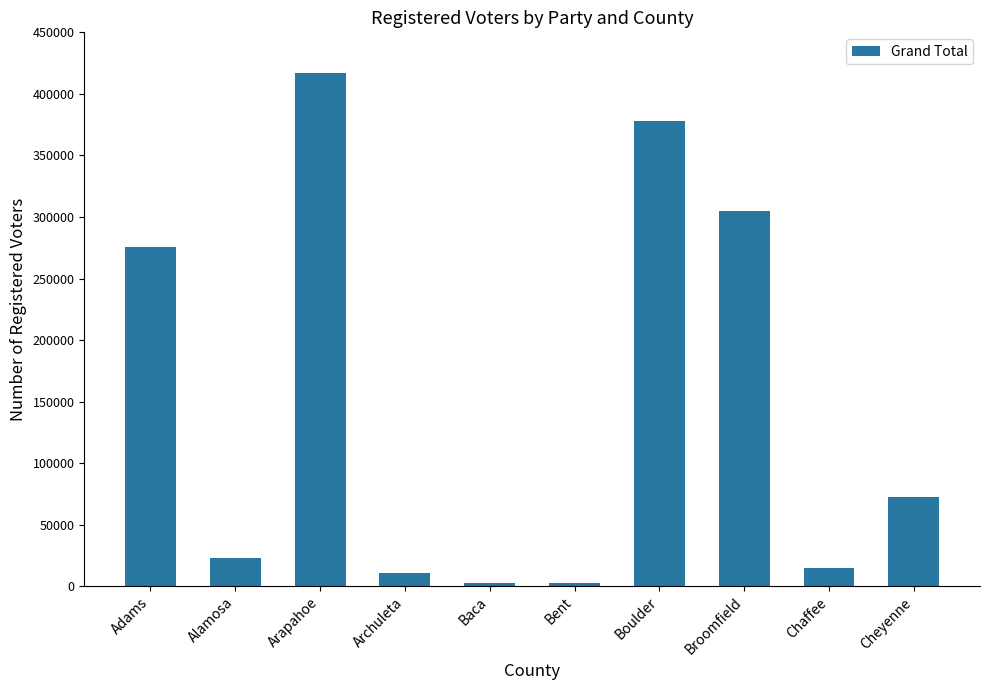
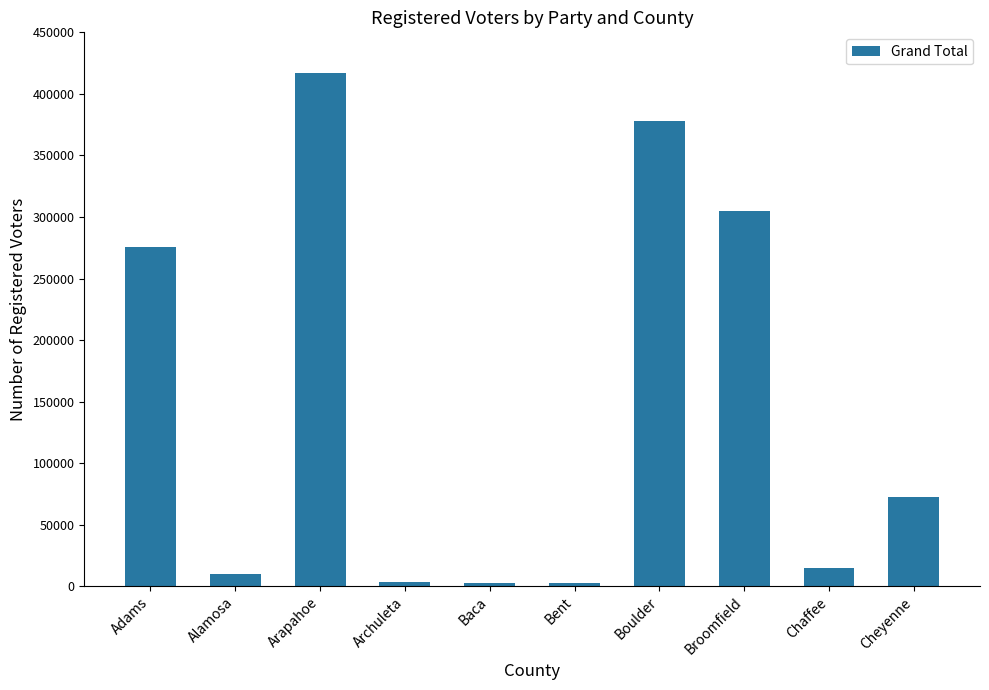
Alamosa: 23000 -> 10000
Archuleta: 11000 -> 3000
